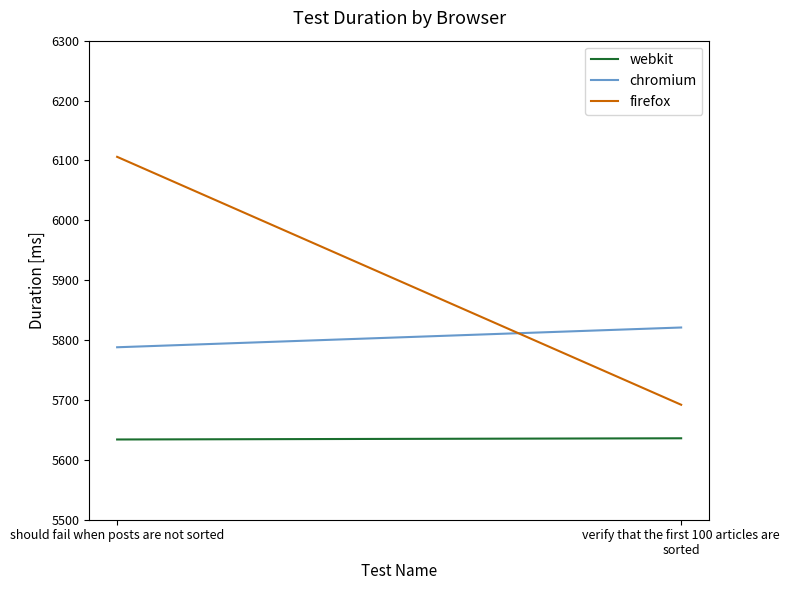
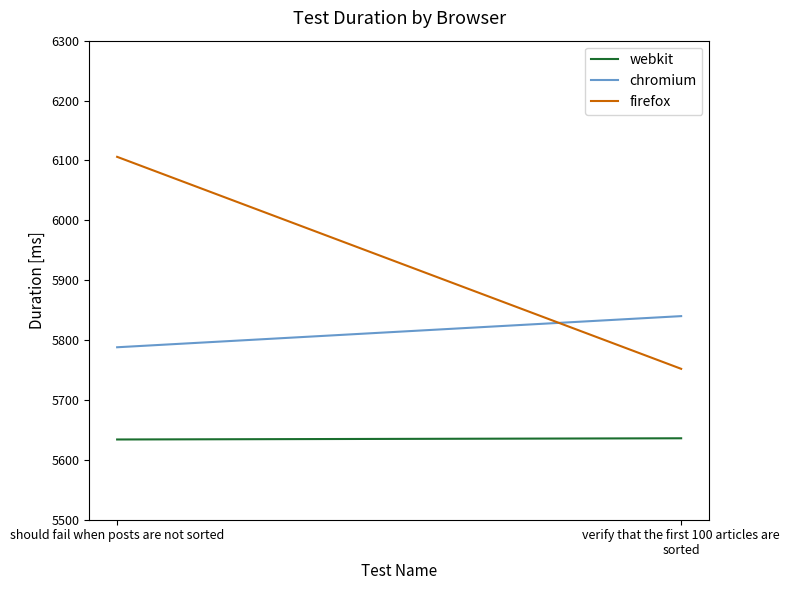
chromium, verify that the first 100 articles are sorted: 5820 -> 5840
firefox, verify that the first 100 articles are sorted: 5690 -> 5750
